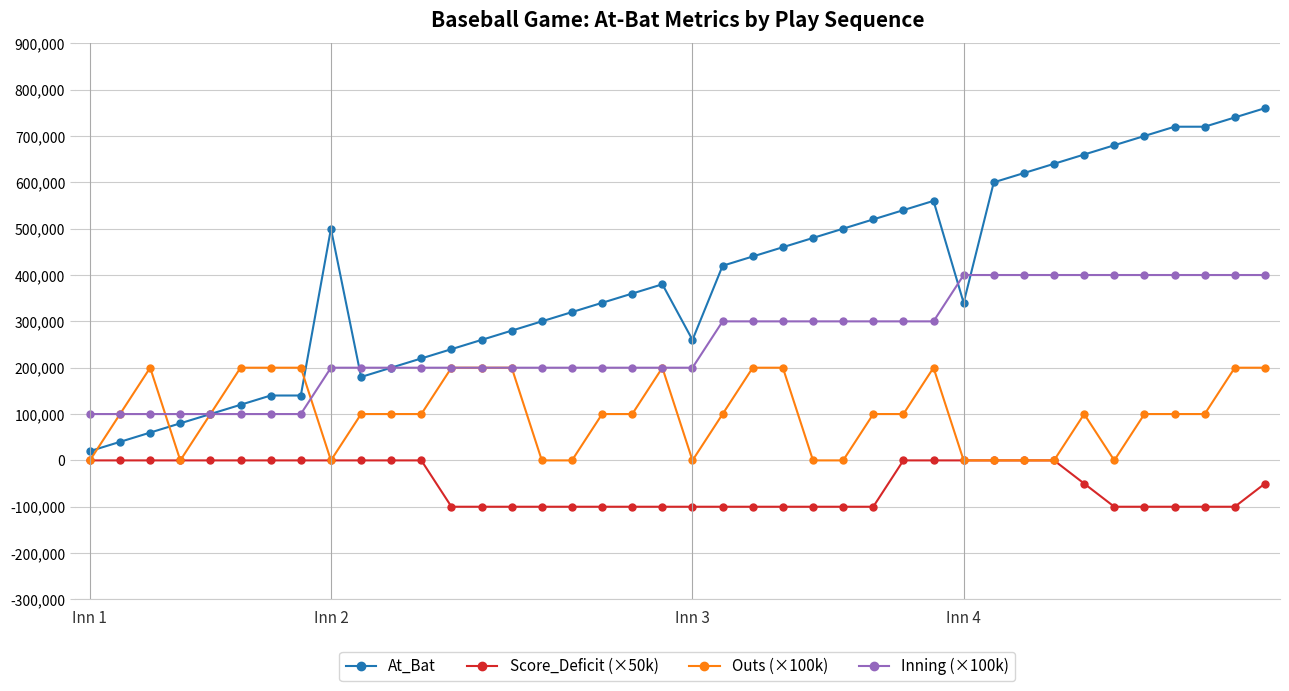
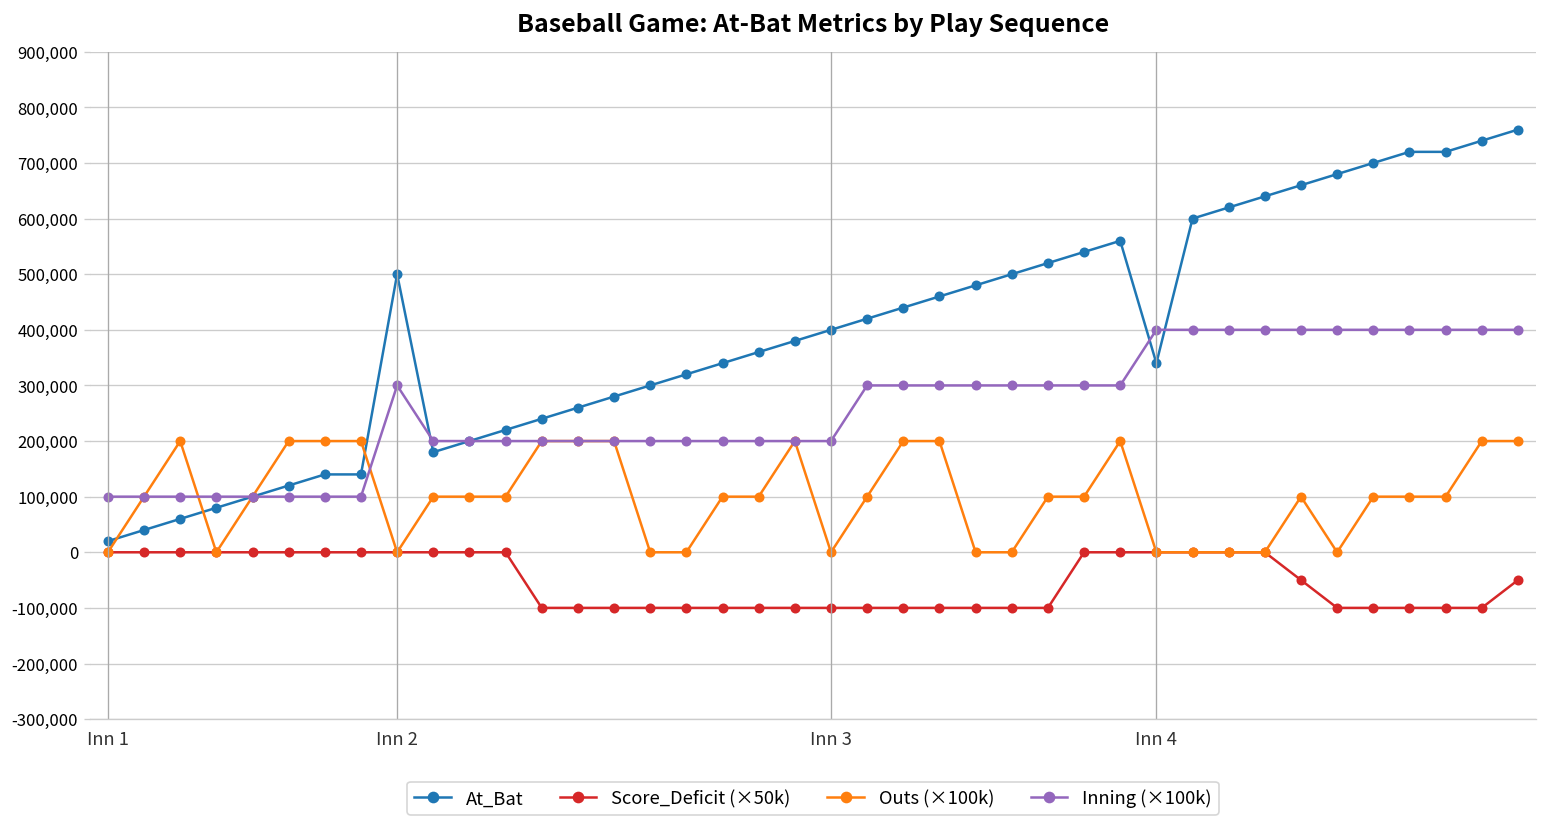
Inning (×100k), Inn 2: 200,000 -> 300,000
At_Bat, Inn 3: 260,000 -> 400,000
